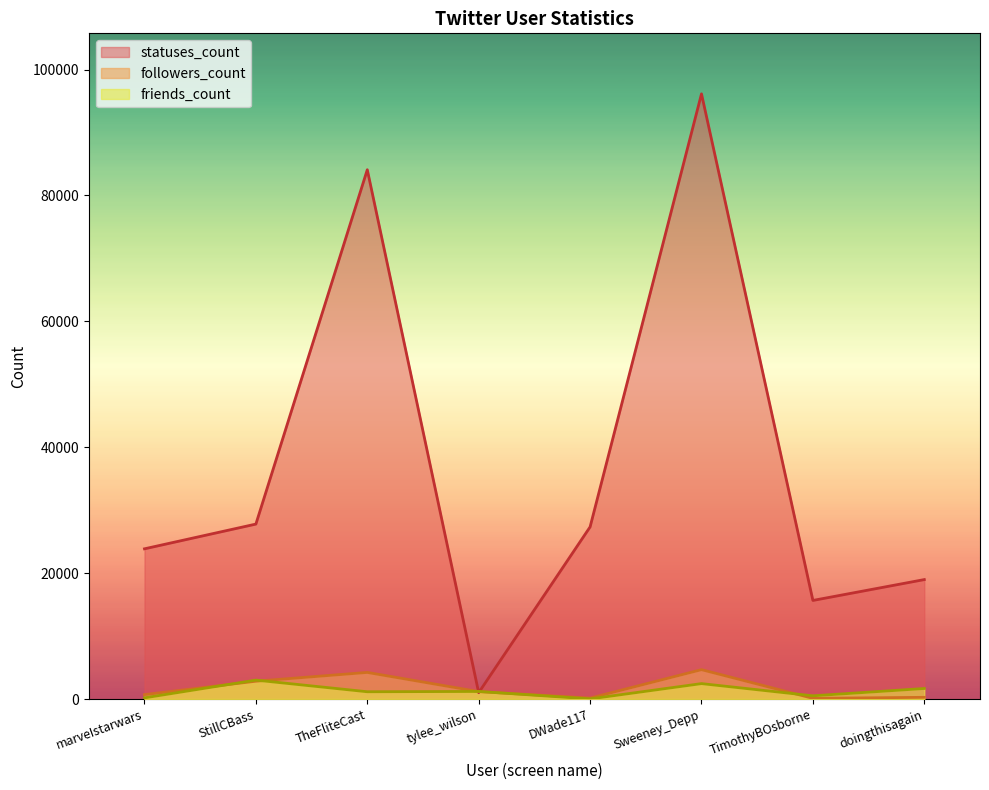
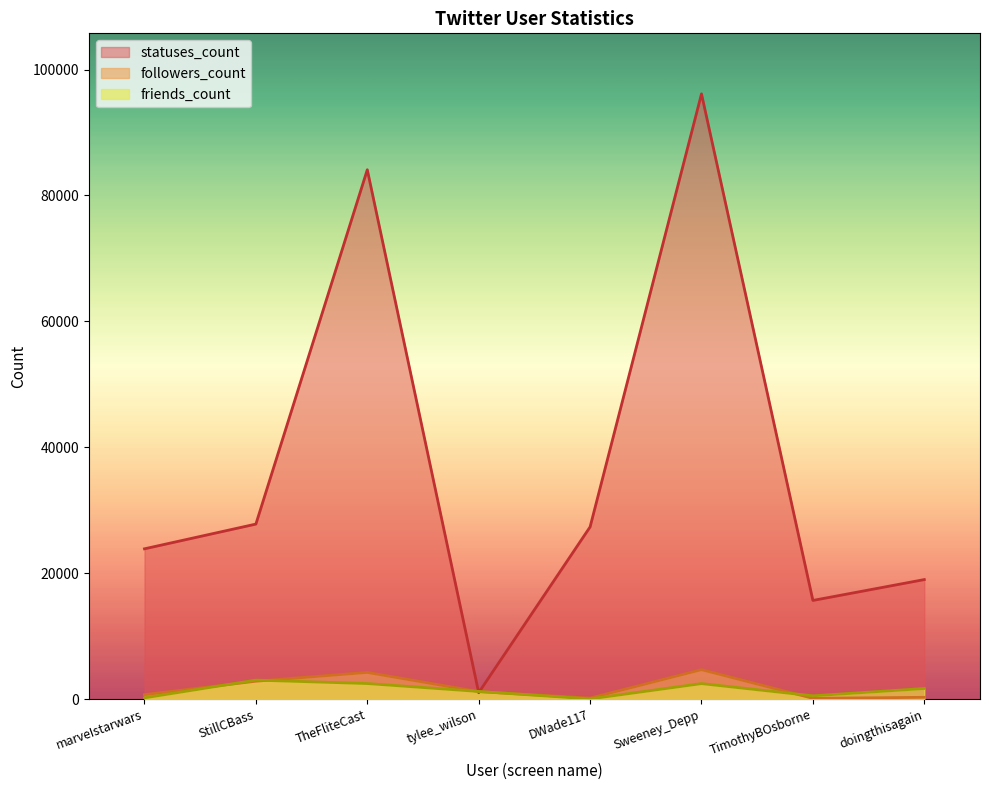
friends_count, TheFliteCast: 1000 -> 2000
